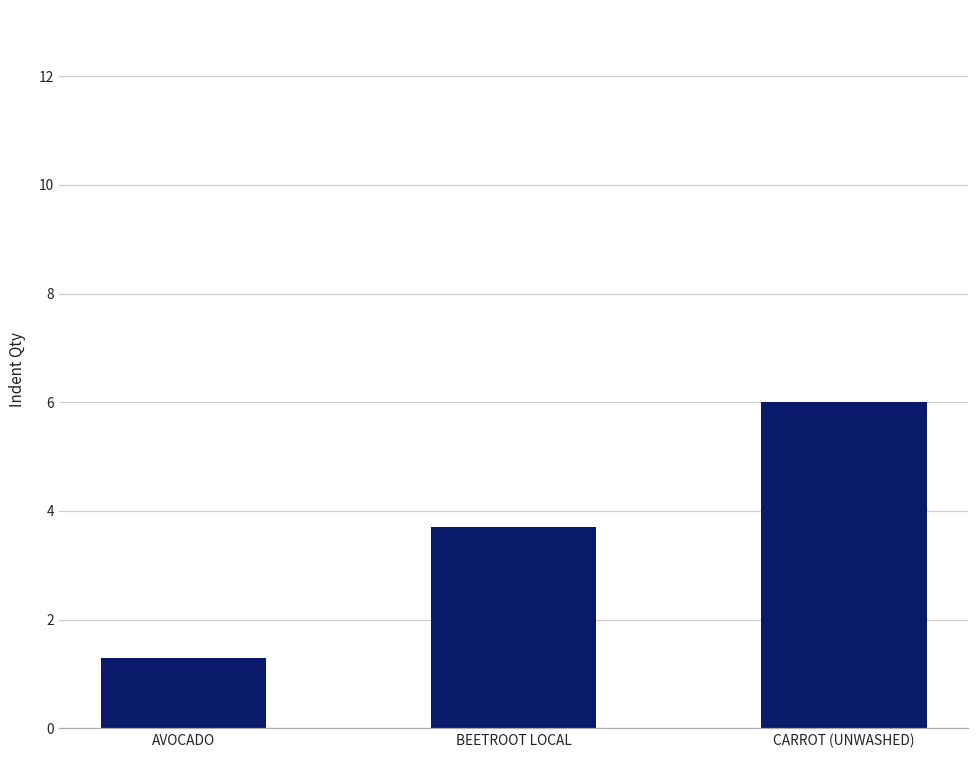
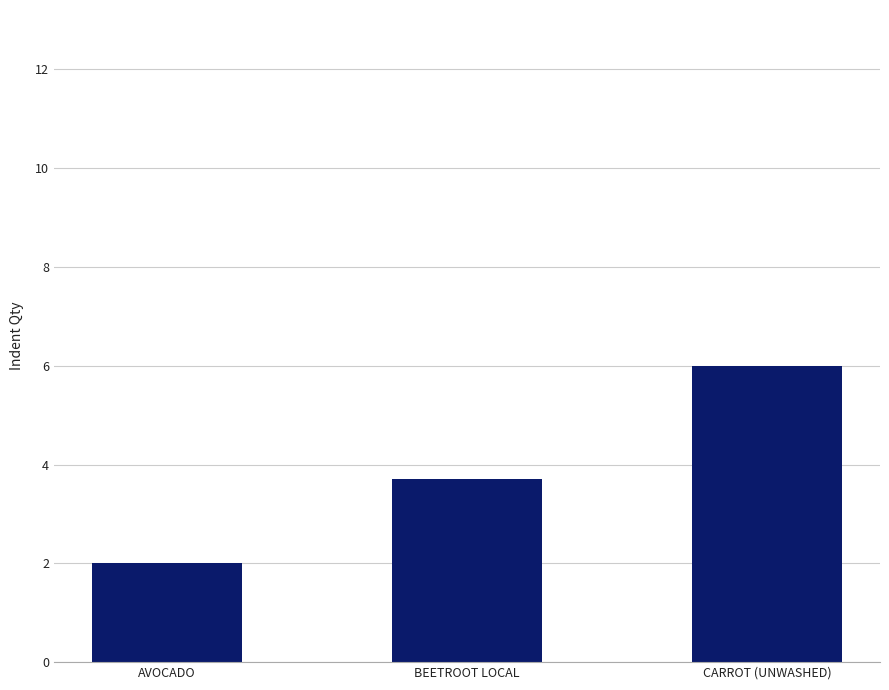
AVOCADO: 1.3 -> 2.0
